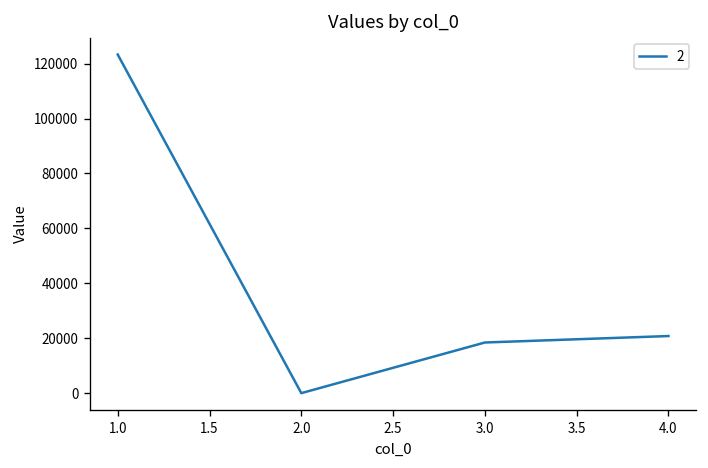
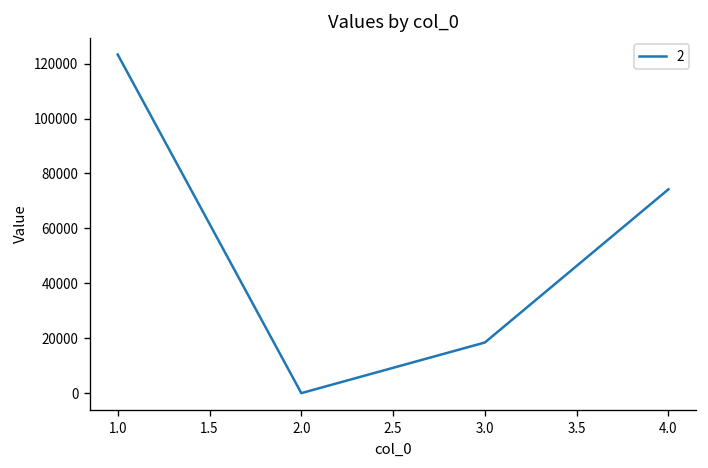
4.0: 21000 -> 74000
